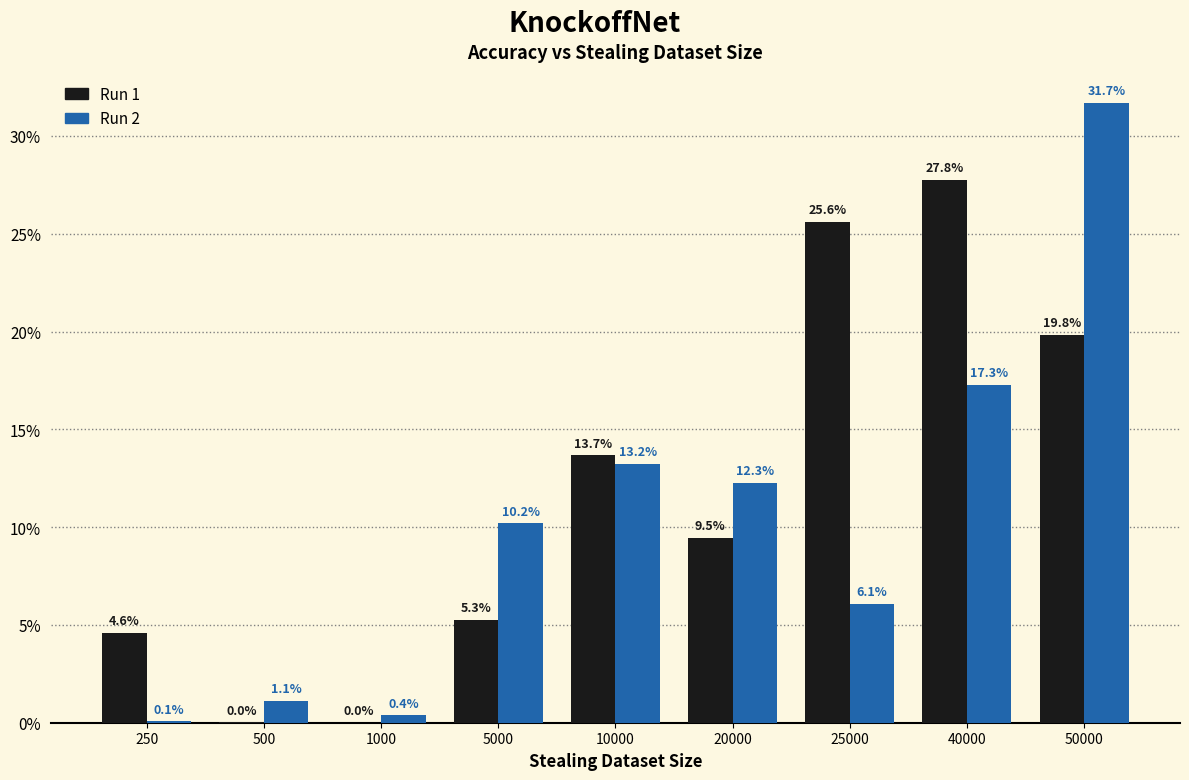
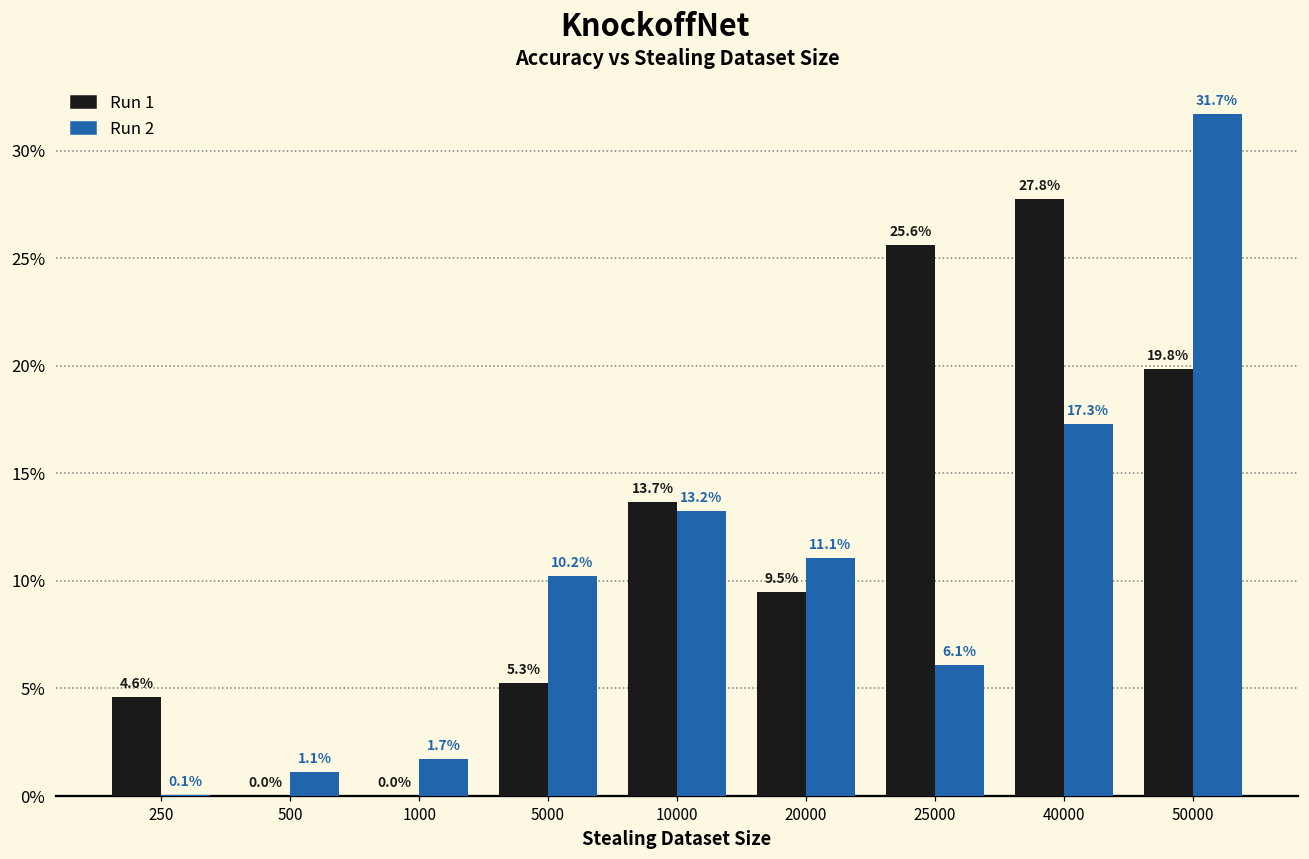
Run 2, 1000: 0.4% -> 1.7%
Run 2, 20000: 12.3% -> 11.1%
